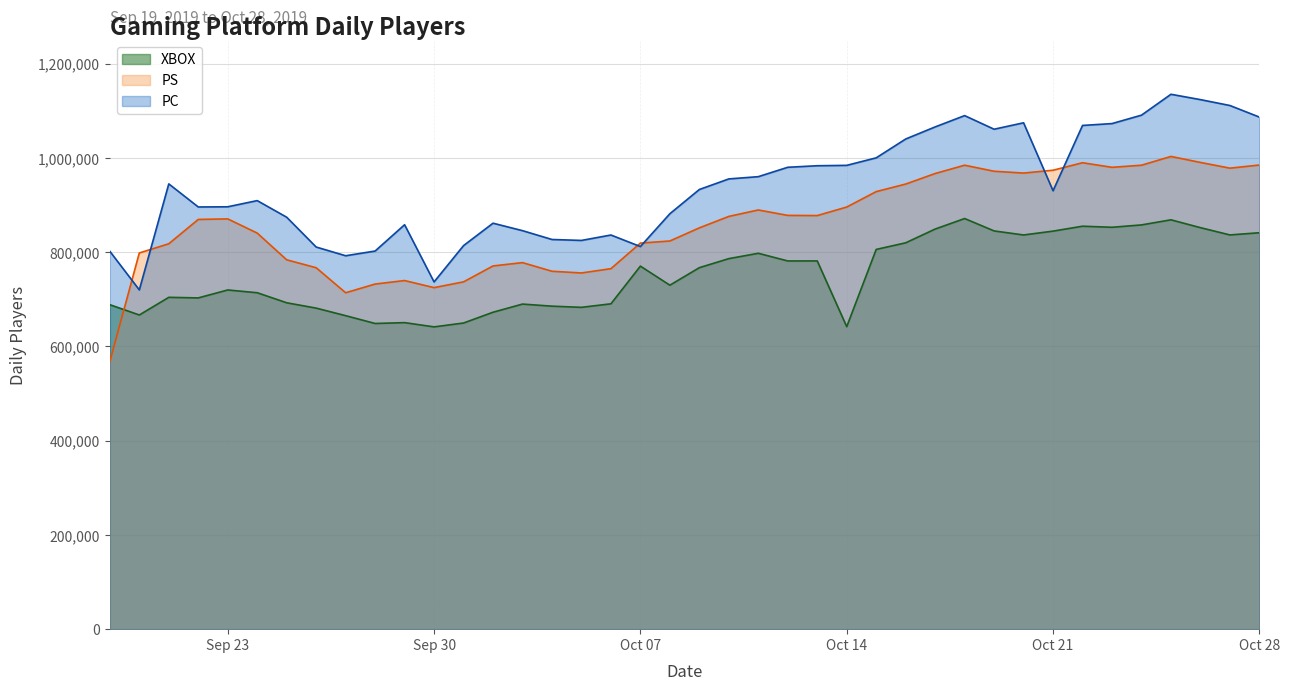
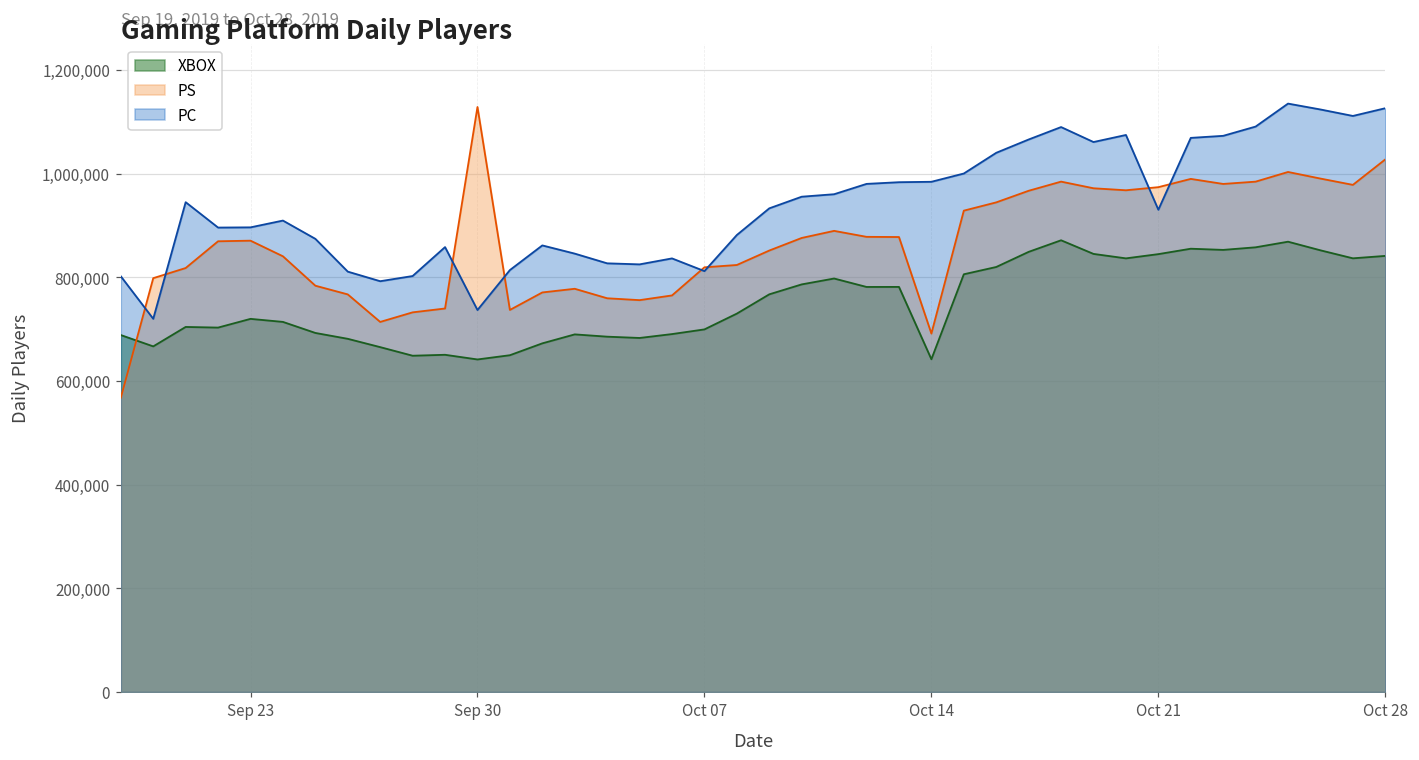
PS, Sep 30: 720,000 -> 1,130,000
XBOX, Oct 07: 770,000 -> 700,000
PS, Oct 14: 900,000 -> 690,000
PS, Oct 28: 990,000 -> 1,030,000
PC, Oct 28: 1,090,000 -> 1,130,000
